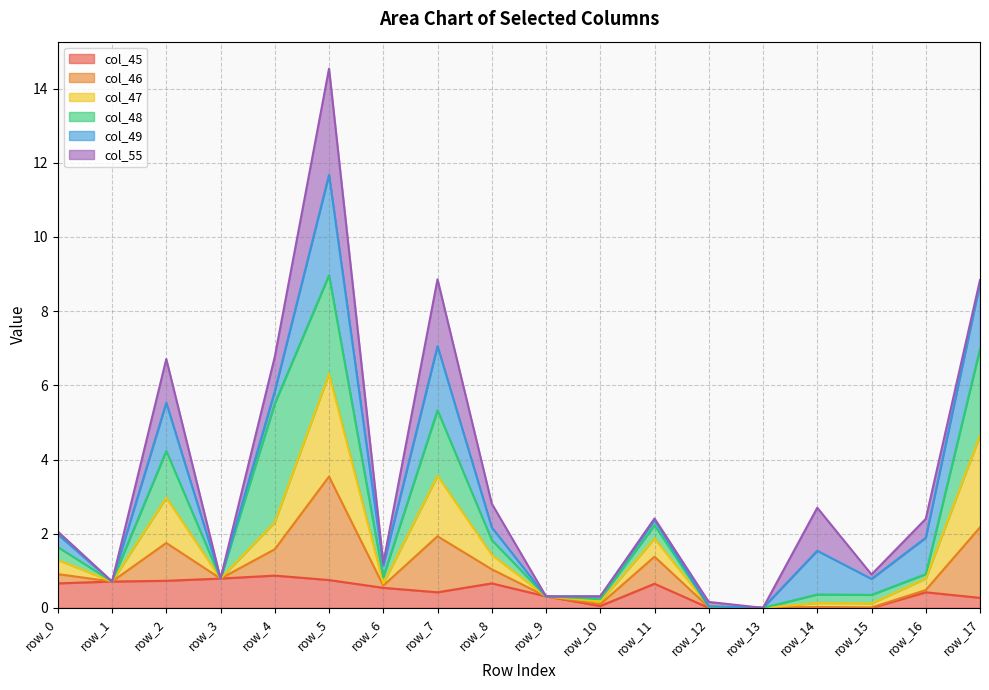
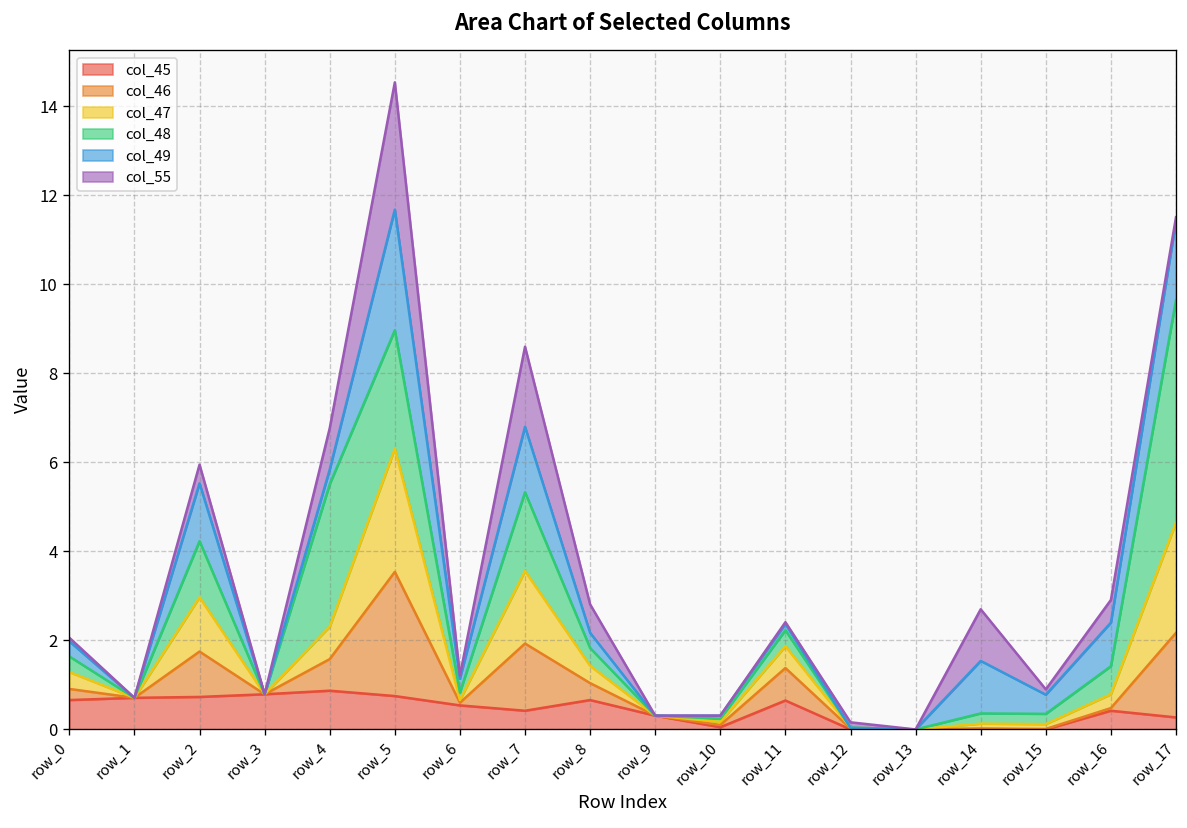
col_55, row_2: 1.2 -> 0.4
col_49, row_7: 1.7 -> 1.5
col_48, row_16: 0.1 -> 0.6
col_48, row_17: 2.3 -> 5.0
